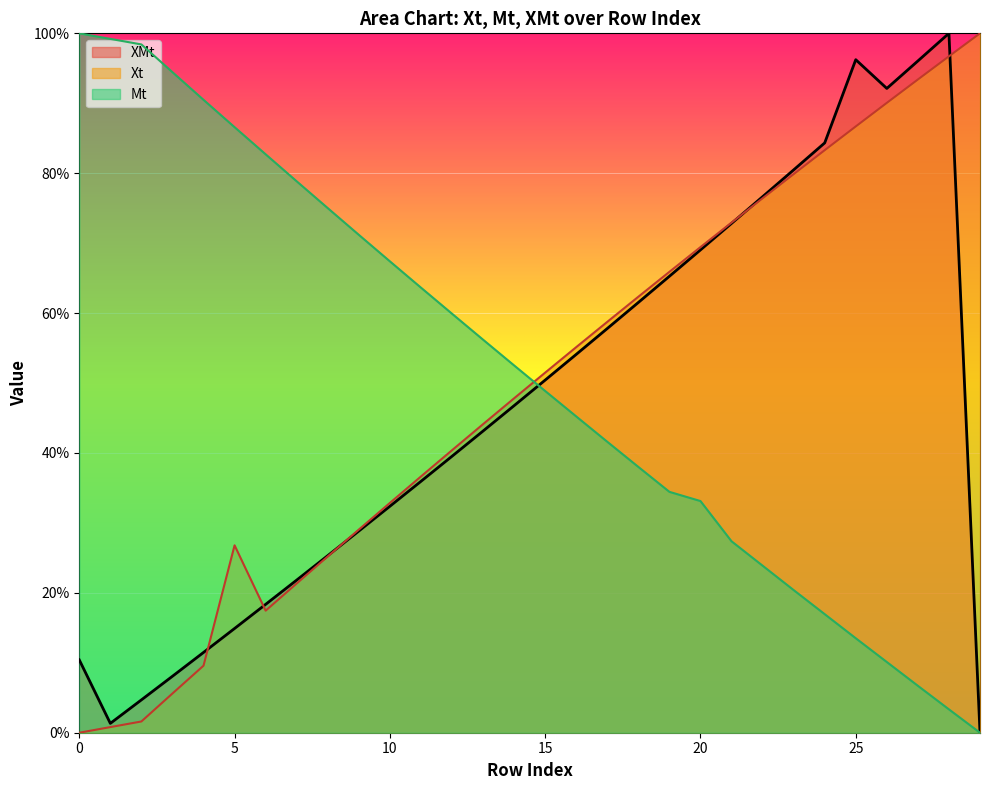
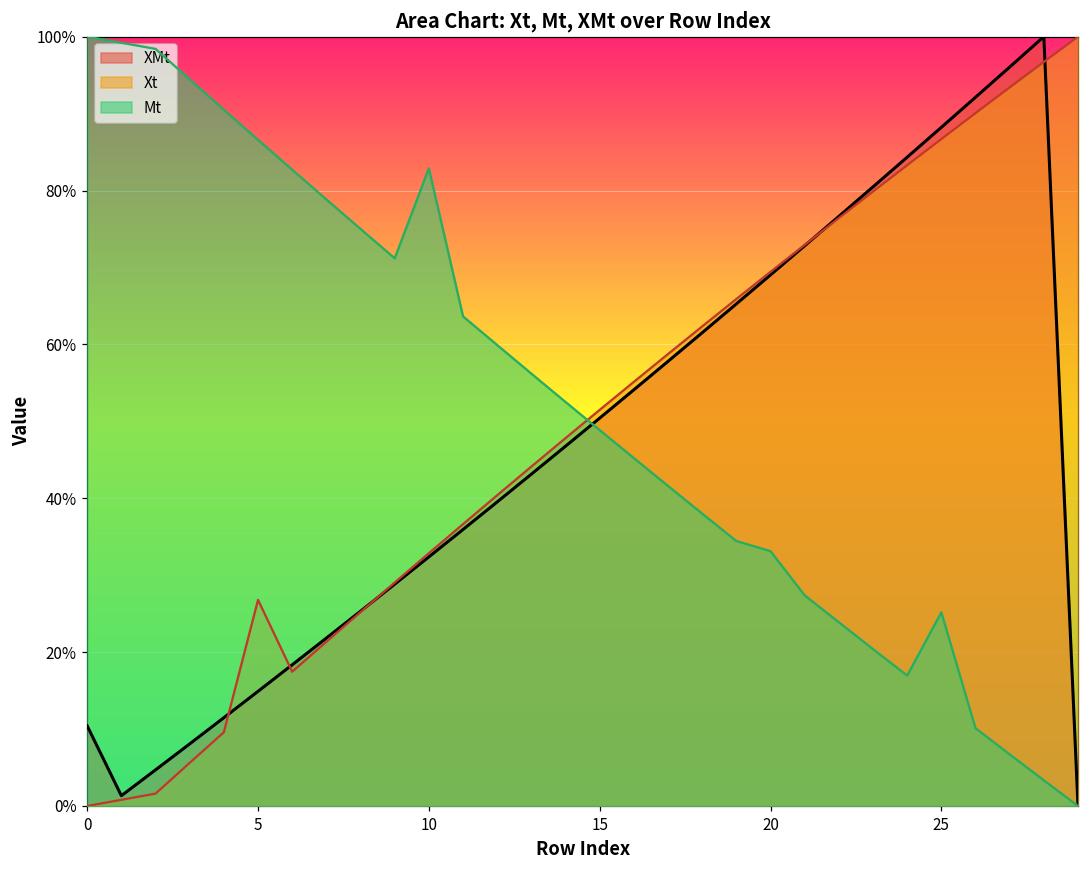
Mt, 10: 67% -> 83%
XMt, 25: 96% -> 88%
Mt, 25: 14% -> 25%
